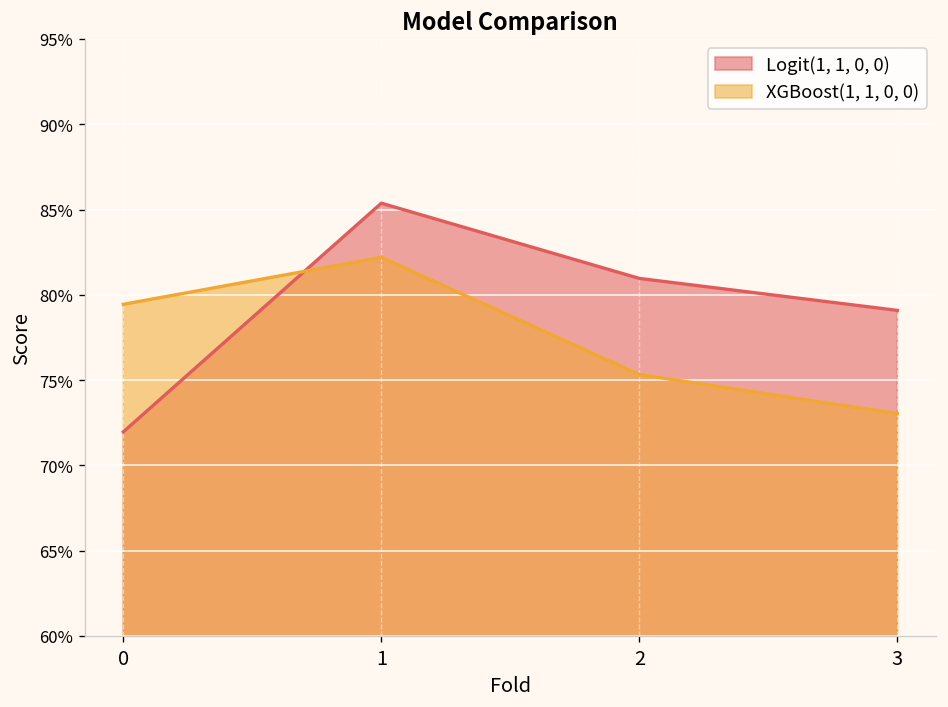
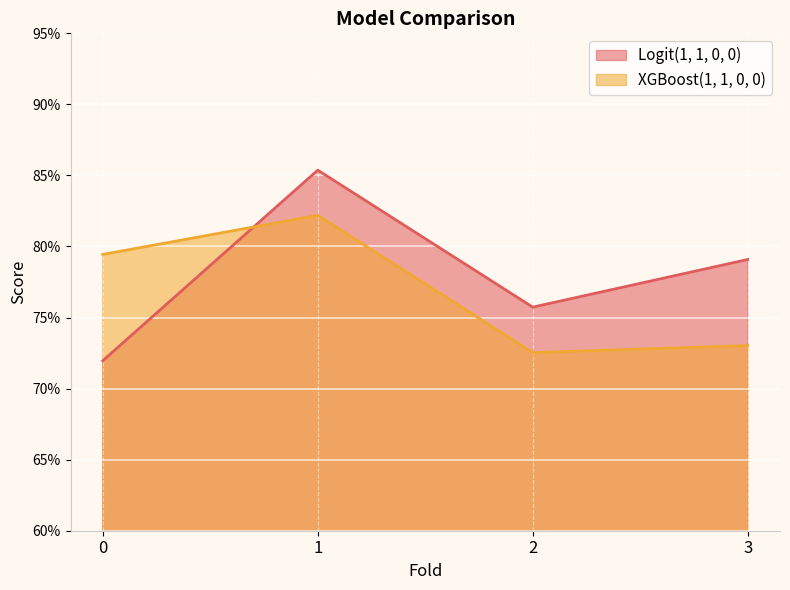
Logit(1, 1, 0, 0), 2: 81.0% -> 75.7%
XGBoost(1, 1, 0, 0), 2: 75.3% -> 72.5%
